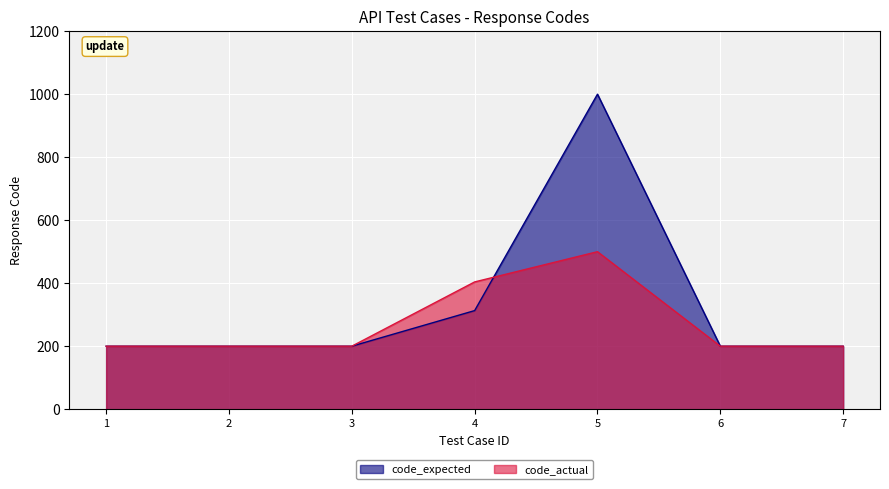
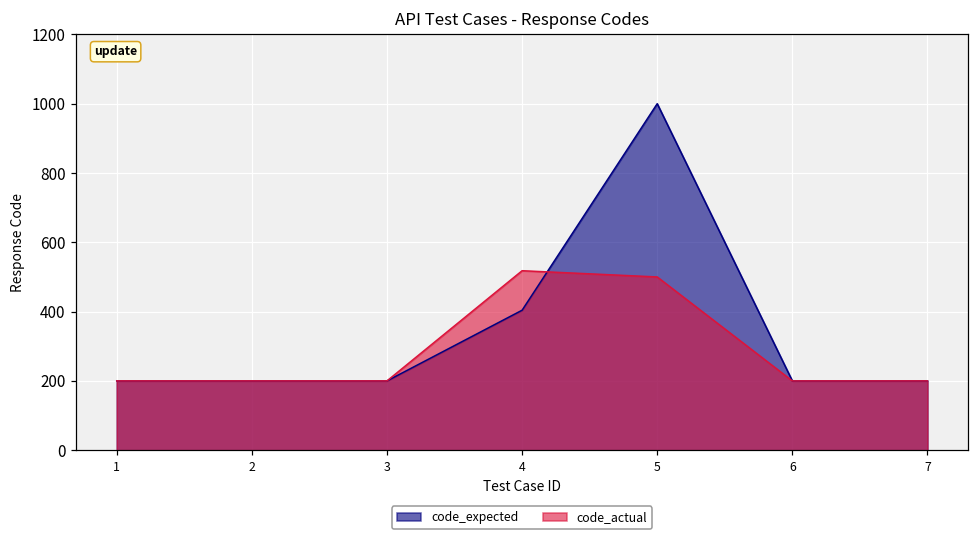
code_expected, 4: 310 -> 400
code_actual, 4: 400 -> 520
